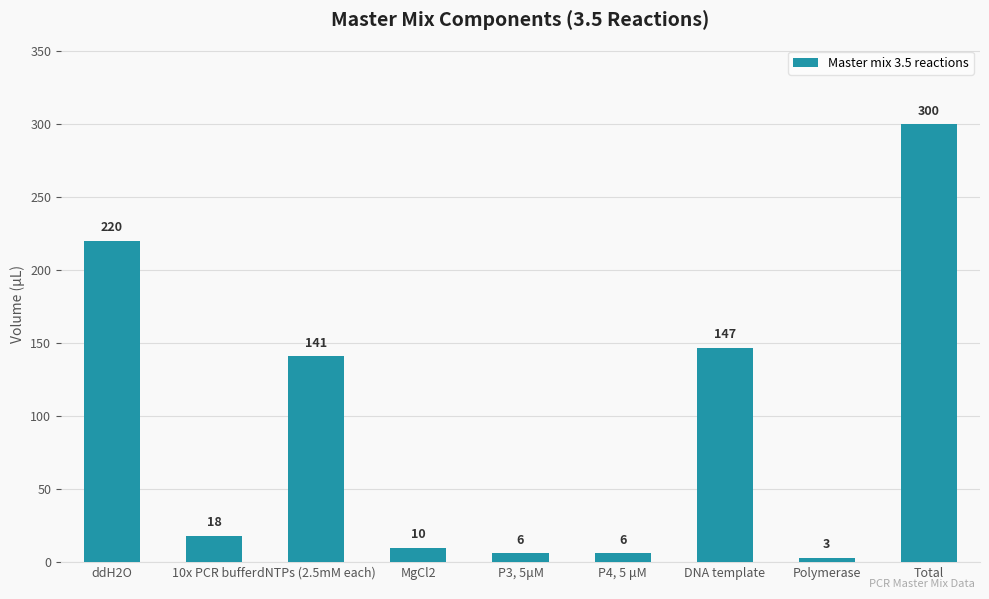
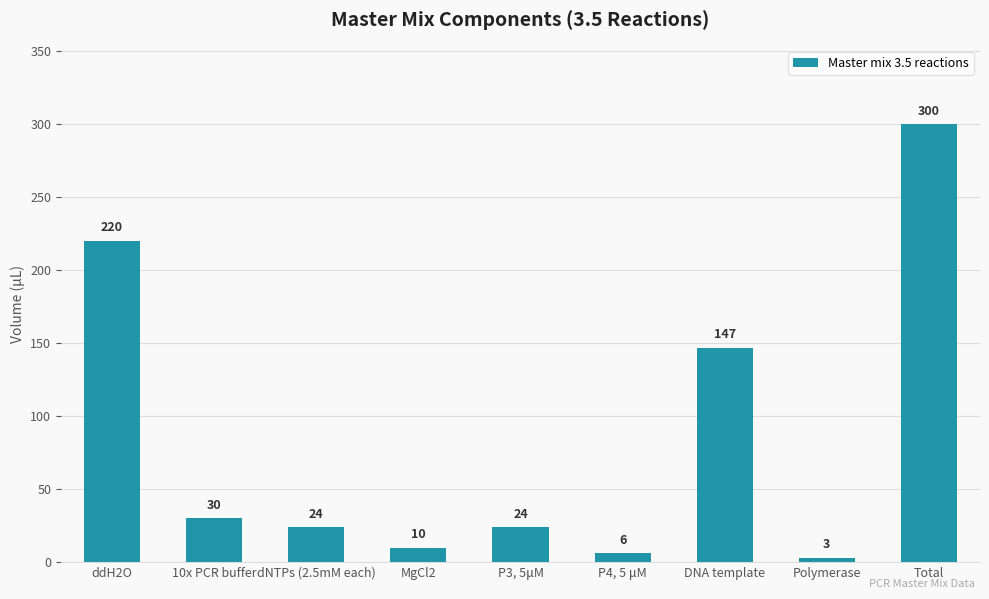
10x PCR buffer: 18 -> 30
dNTPs (2.5mM each): 141 -> 24
P3, 5μM: 6 -> 24
